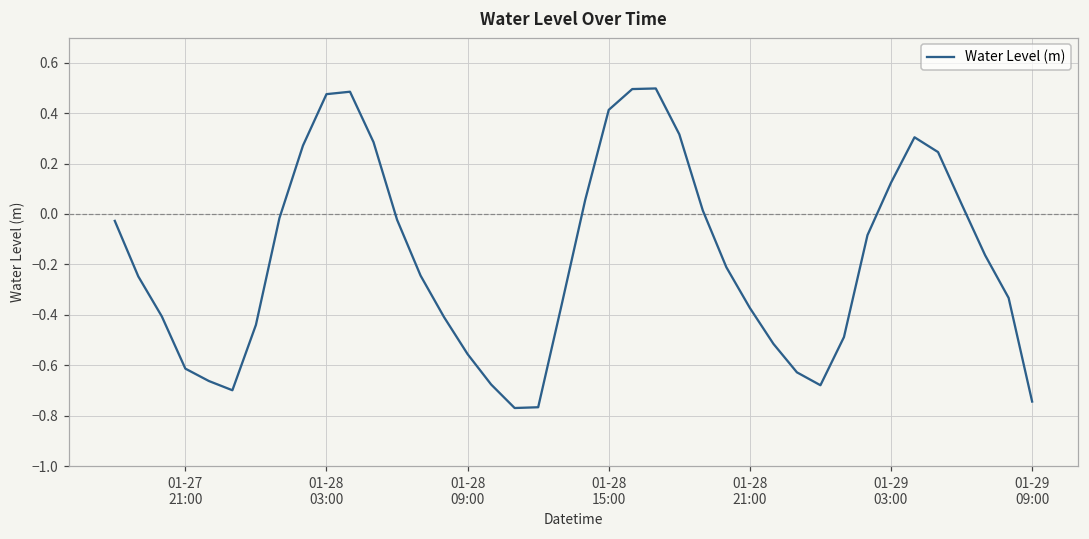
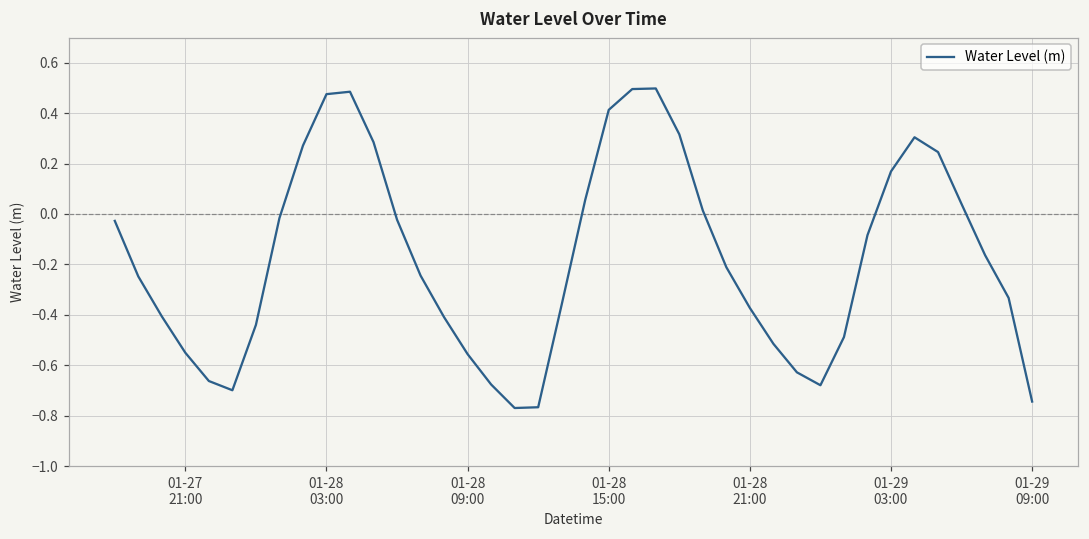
01-27 21:00: -0.61 -> -0.55
01-29 03:00: 0.12 -> 0.17
